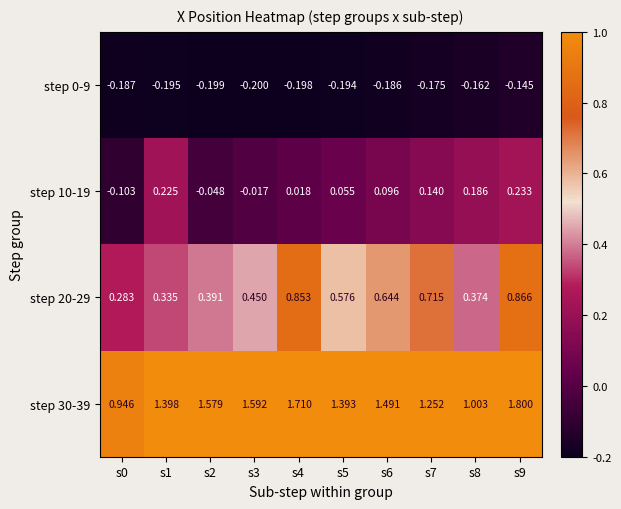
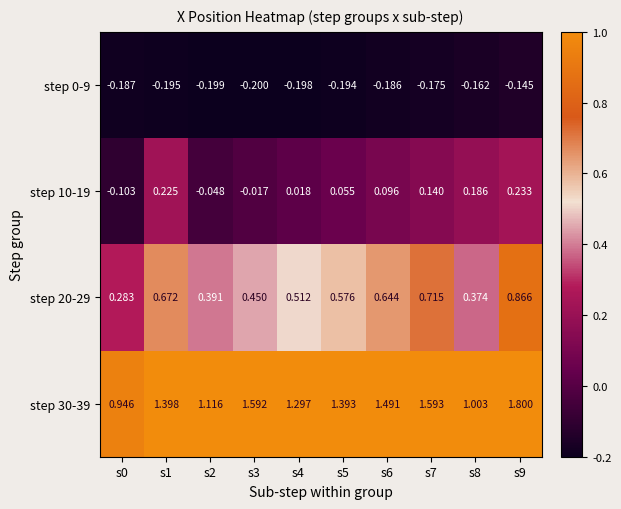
step 20-29, s1: 0.335 -> 0.672
step 20-29, s4: 0.853 -> 0.512
step 30-39, s2: 1.579 -> 1.116
step 30-39, s4: 1.710 -> 1.297
step 30-39, s7: 1.252 -> 1.593
